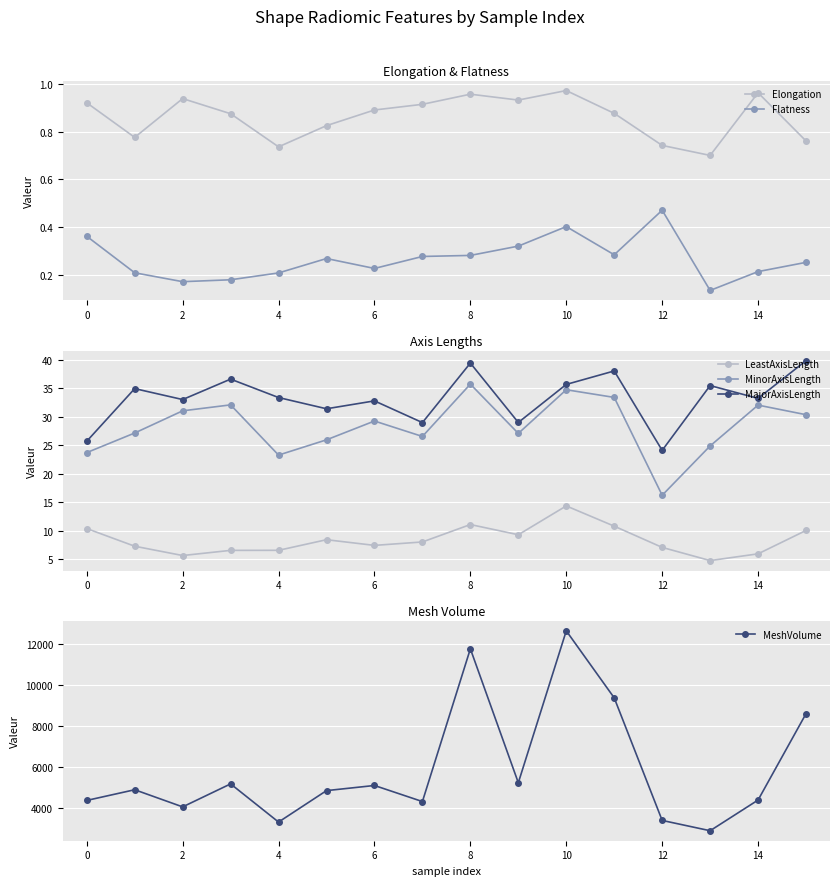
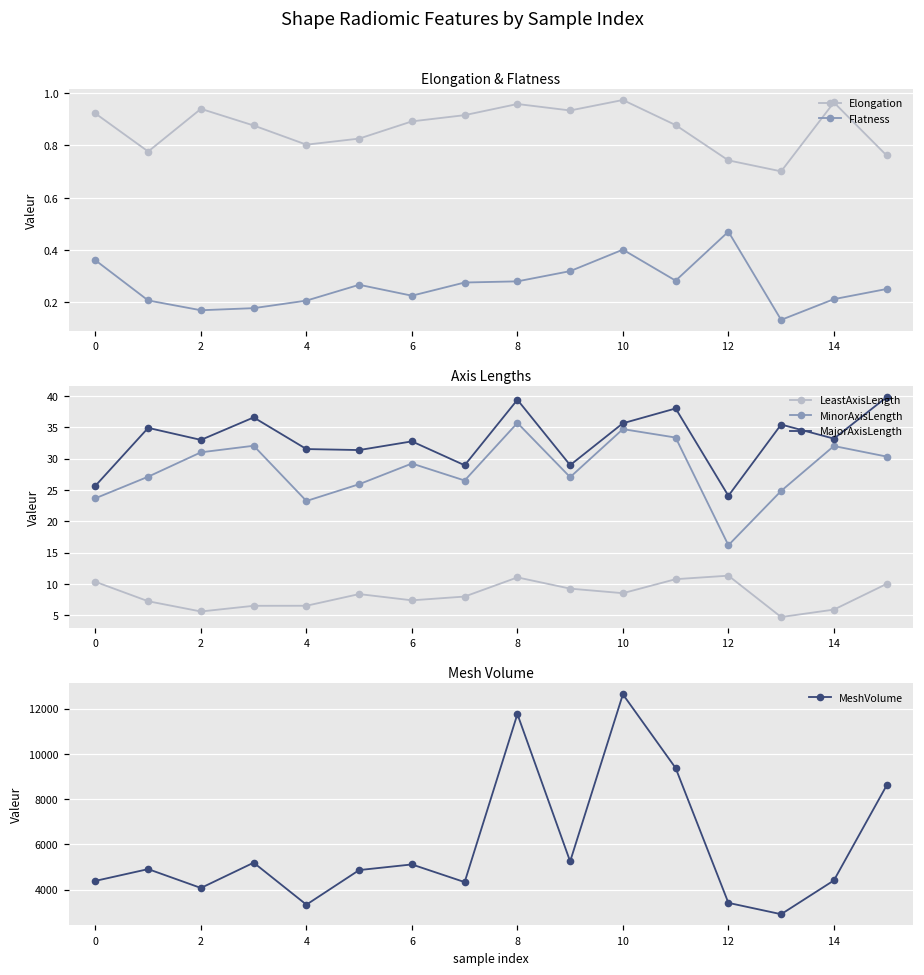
Elongation & Flatness, Elongation, 4: 0.74 -> 0.80
Axis Lengths, MajorAxisLength, 4: 33 -> 32
Axis Lengths, LeastAxisLength, 10: 14 -> 9
Axis Lengths, LeastAxisLength, 12: 7 -> 11
